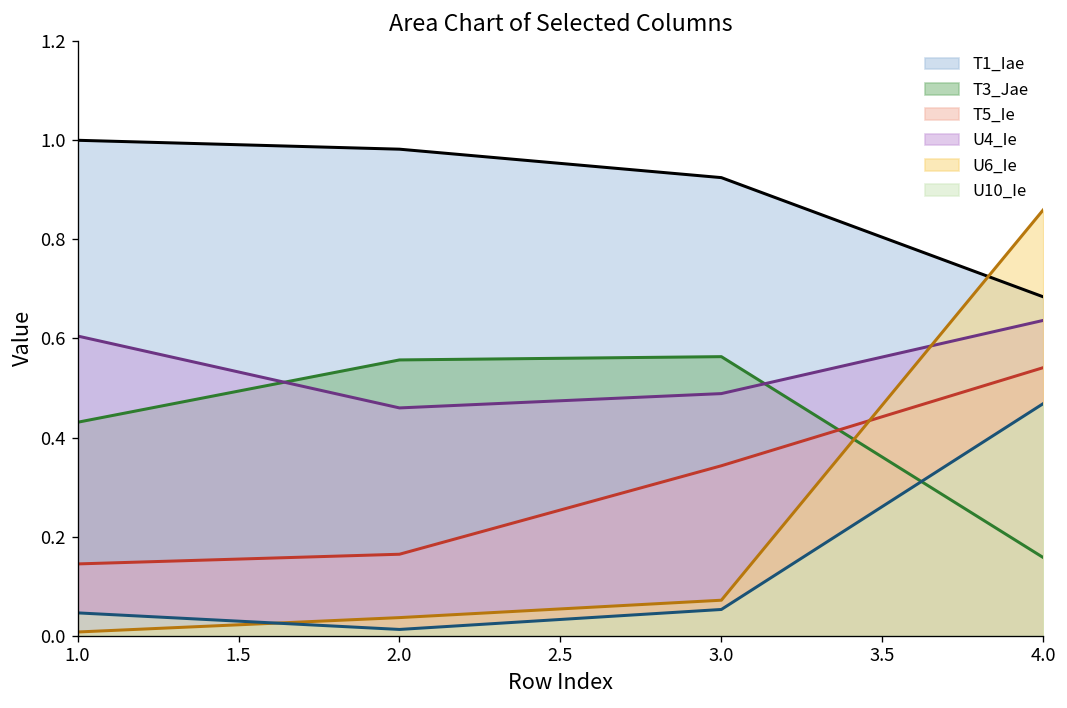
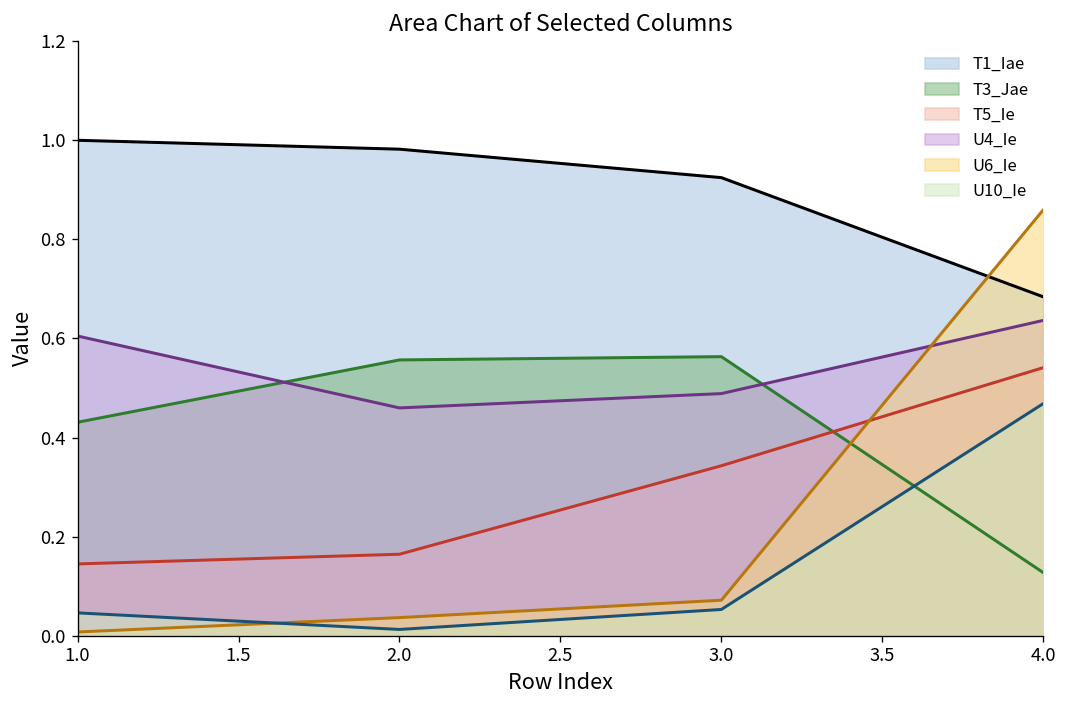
T3_Jae, 4.0: 0.16 -> 0.13
